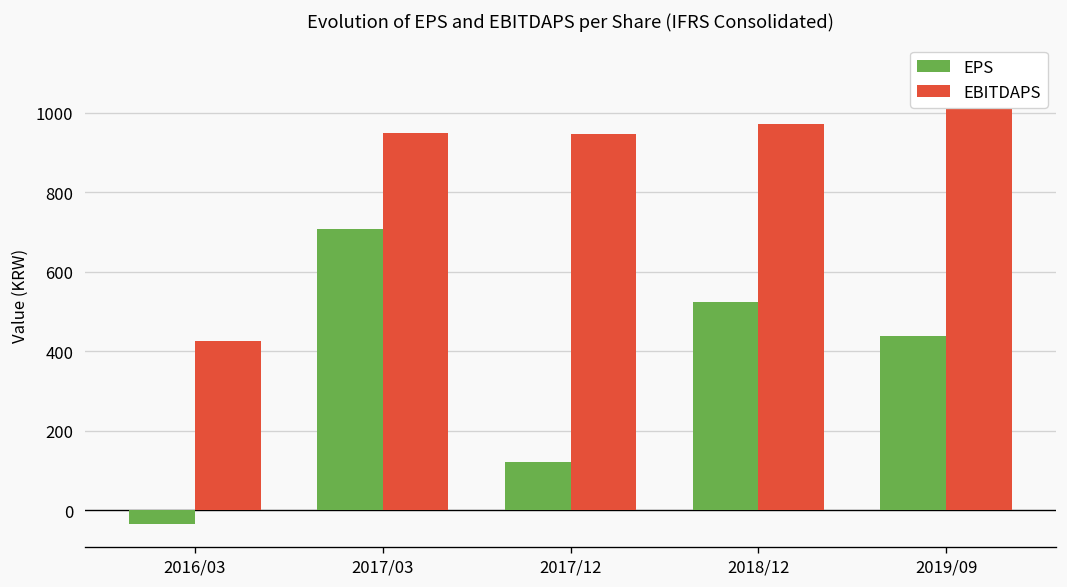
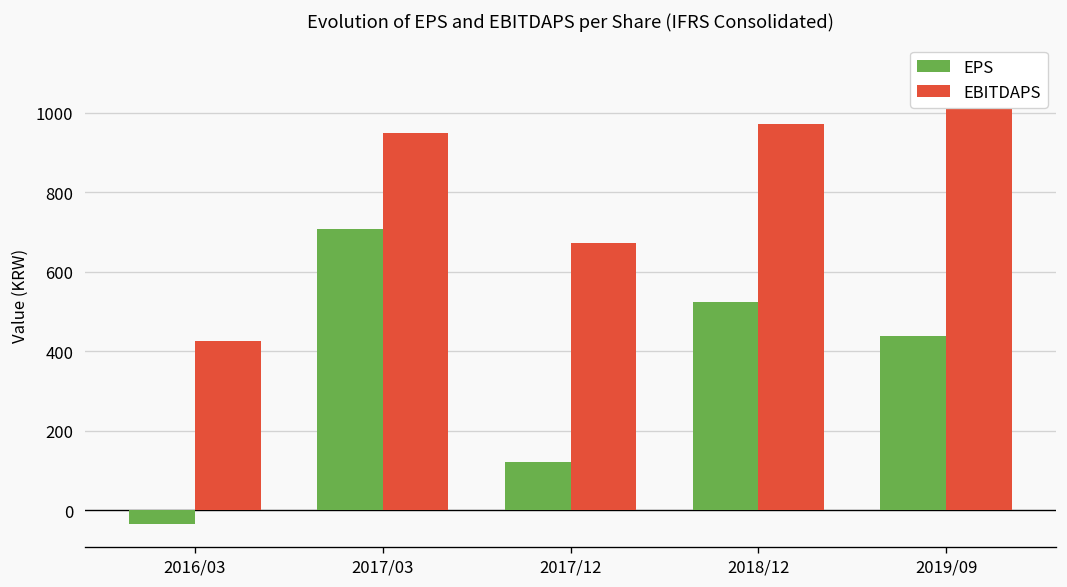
EBITDAPS, 2017/12: 950 -> 670
